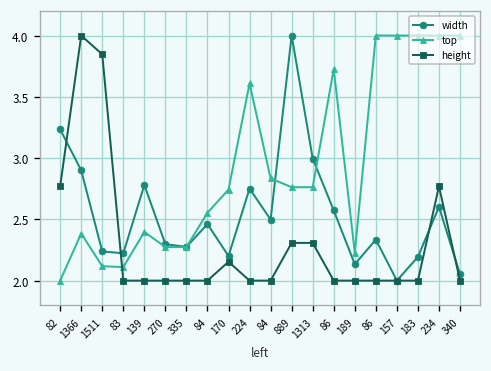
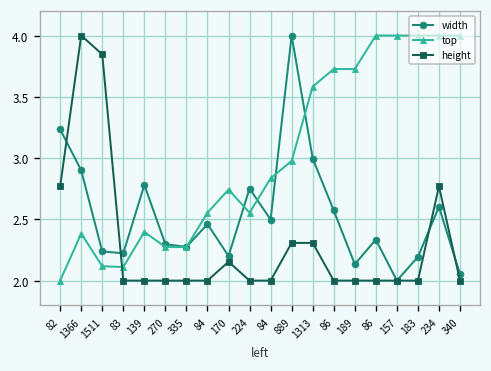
top, 224: 3.61 -> 2.55
top, 889: 2.76 -> 2.98
top, 1313: 2.76 -> 3.58
top, 189: 2.23 -> 3.73
